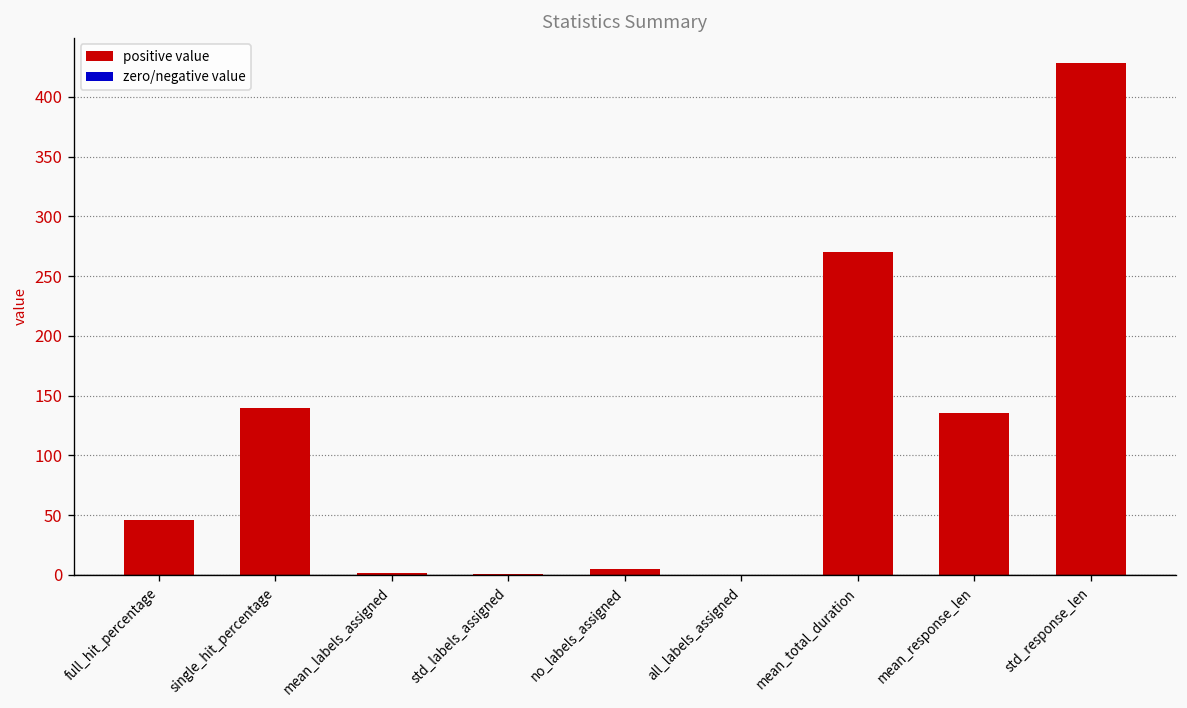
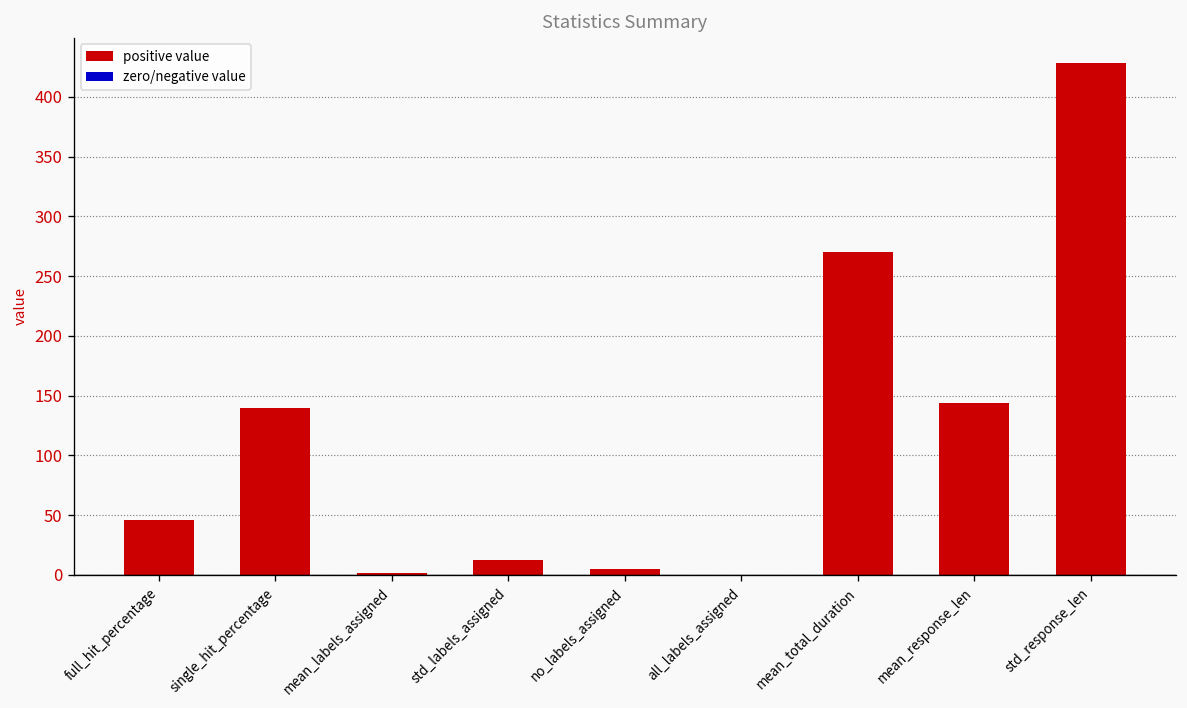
std_labels_assigned: 0 -> 10
mean_response_len: 135 -> 144
